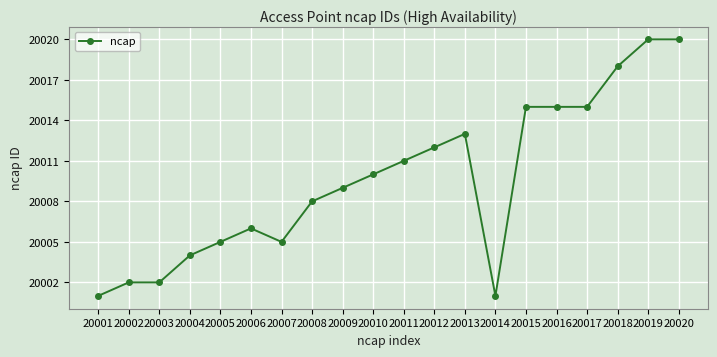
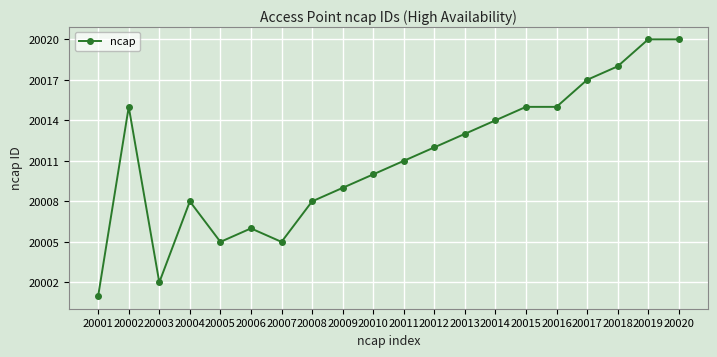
20002: 20002 -> 20015
20004: 20004 -> 20008
20014: 20001 -> 20014
20017: 20015 -> 20017
